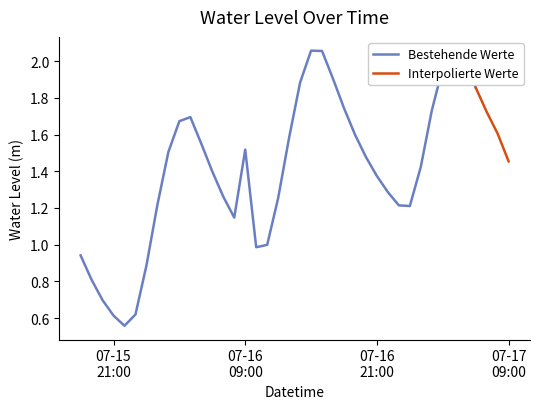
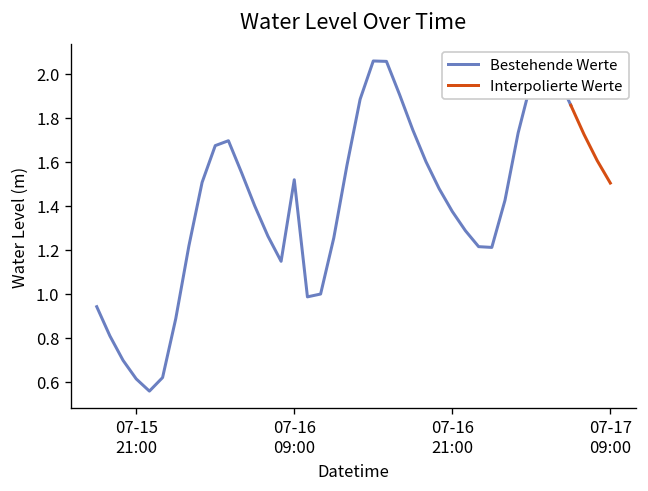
Interpolierte Werte, 07-17 09:00: 1.45 -> 1.50
